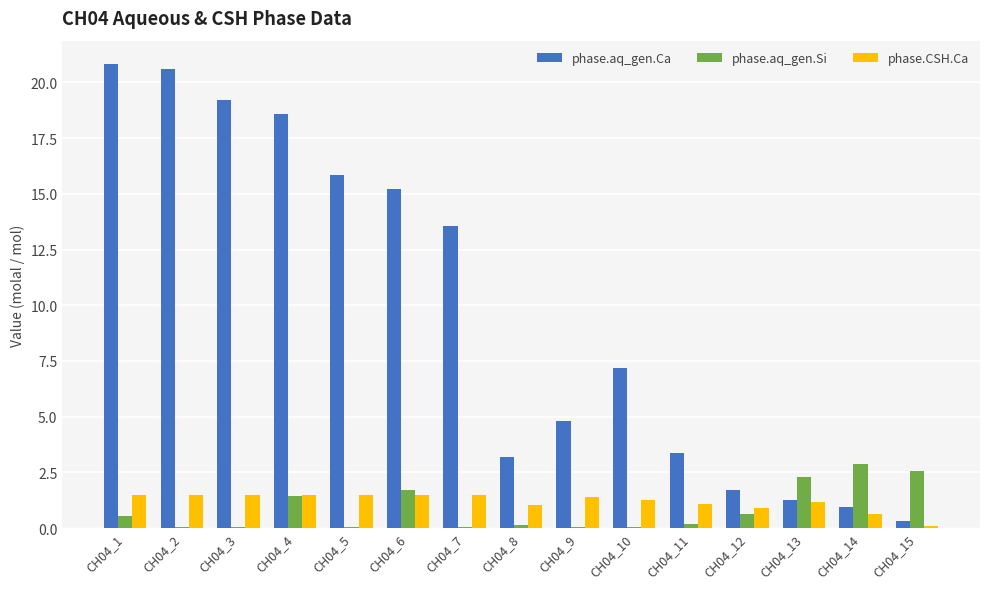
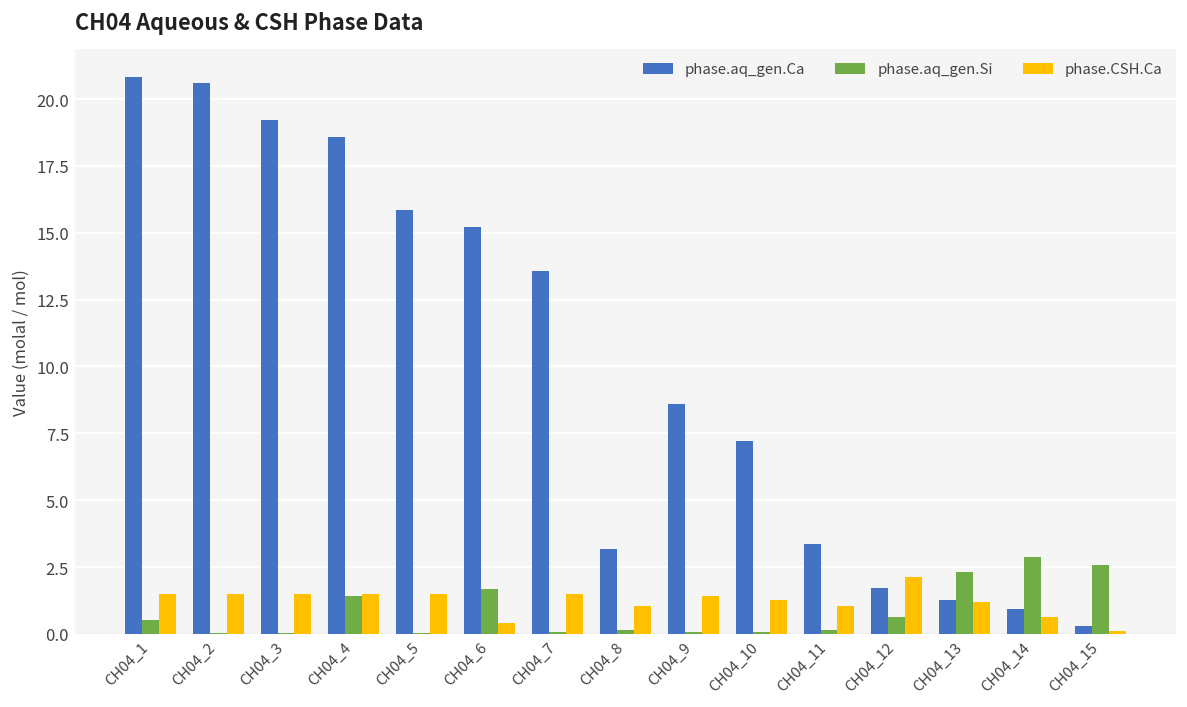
phase.CSH.Ca, CH04_6: 1.5 -> 0.4
phase.aq_gen.Ca, CH04_9: 4.8 -> 8.6
phase.CSH.Ca, CH04_12: 0.9 -> 2.1
